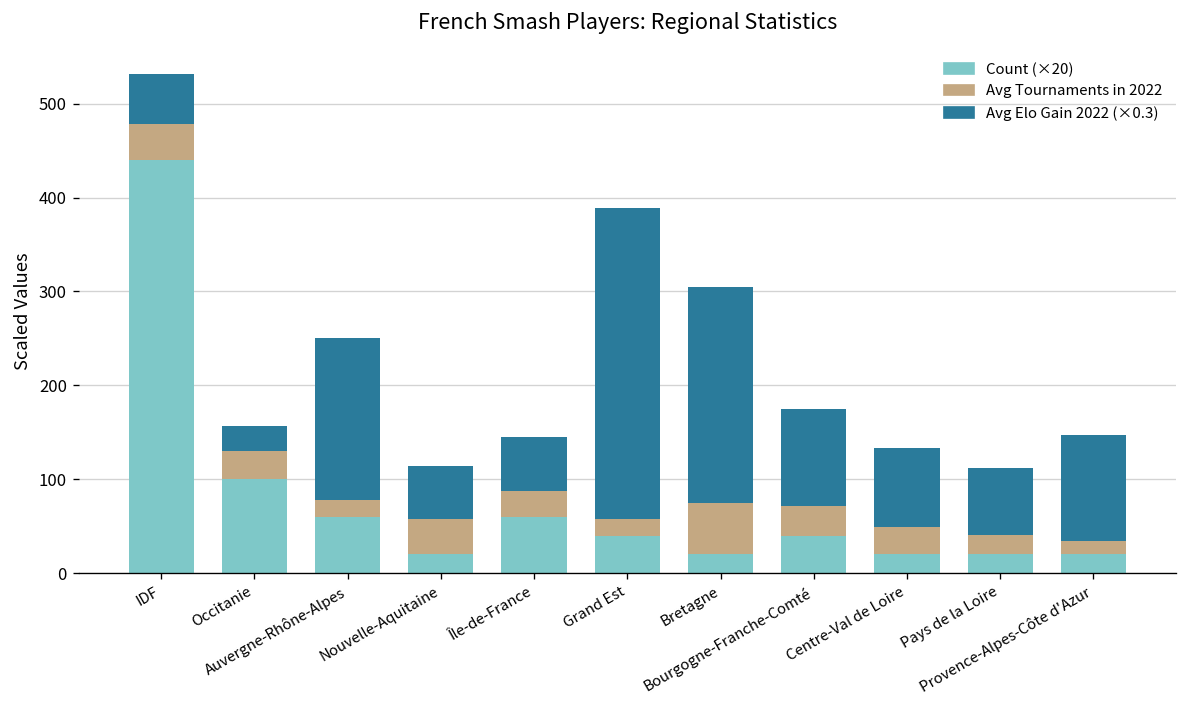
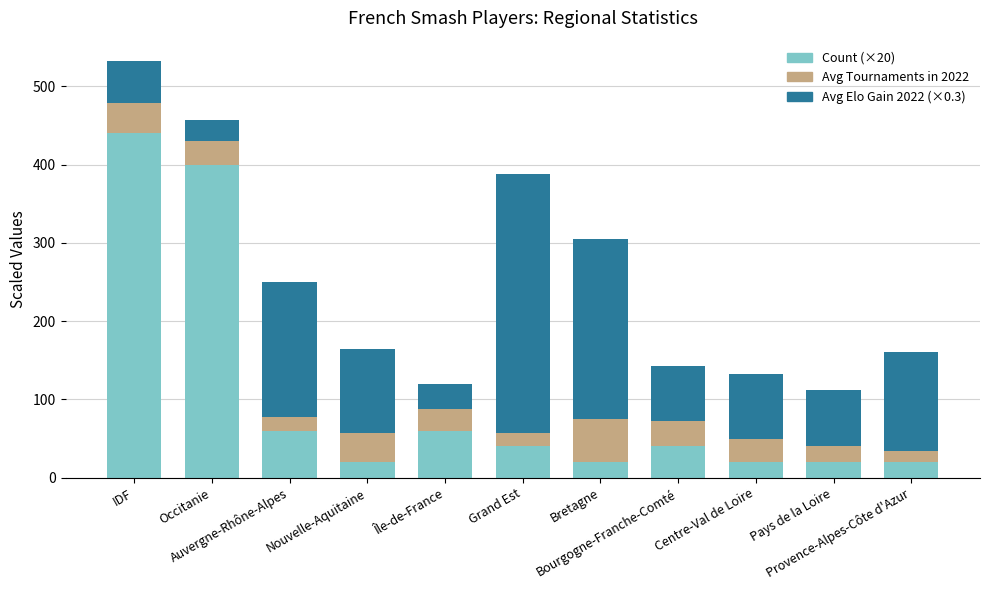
Count (×20), Occitanie: 100 -> 400
Avg Elo Gain 2022 (×0.3), Nouvelle-Aquitaine: 60 -> 110
Avg Elo Gain 2022 (×0.3), Île-de-France: 60 -> 30
Avg Elo Gain 2022 (×0.3), Bourgogne-Franche-Comté: 100 -> 70
Avg Elo Gain 2022 (×0.3), Provence-Alpes-Côte d'Azur: 110 -> 130
